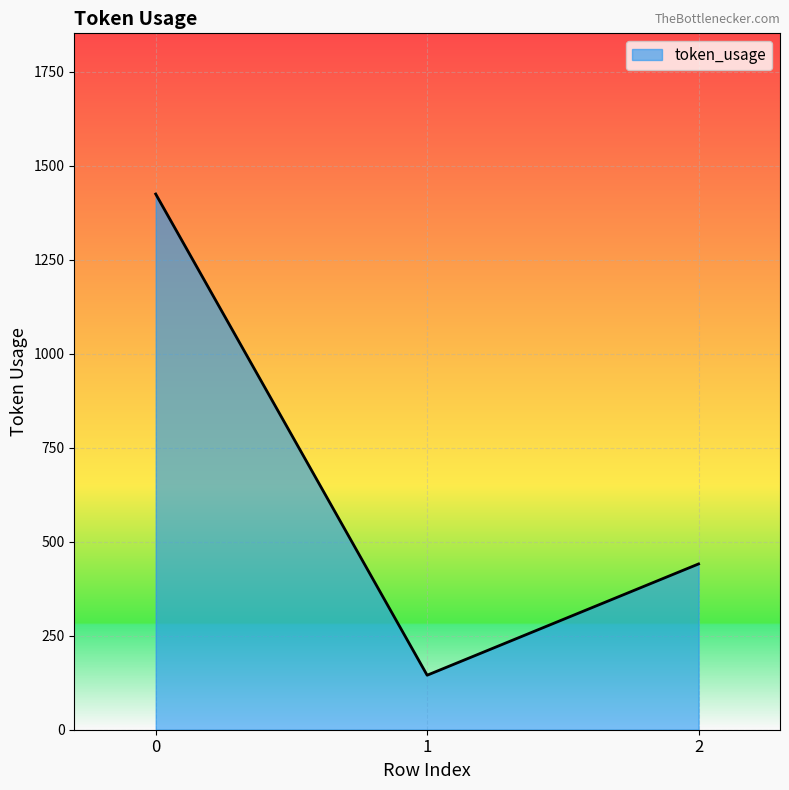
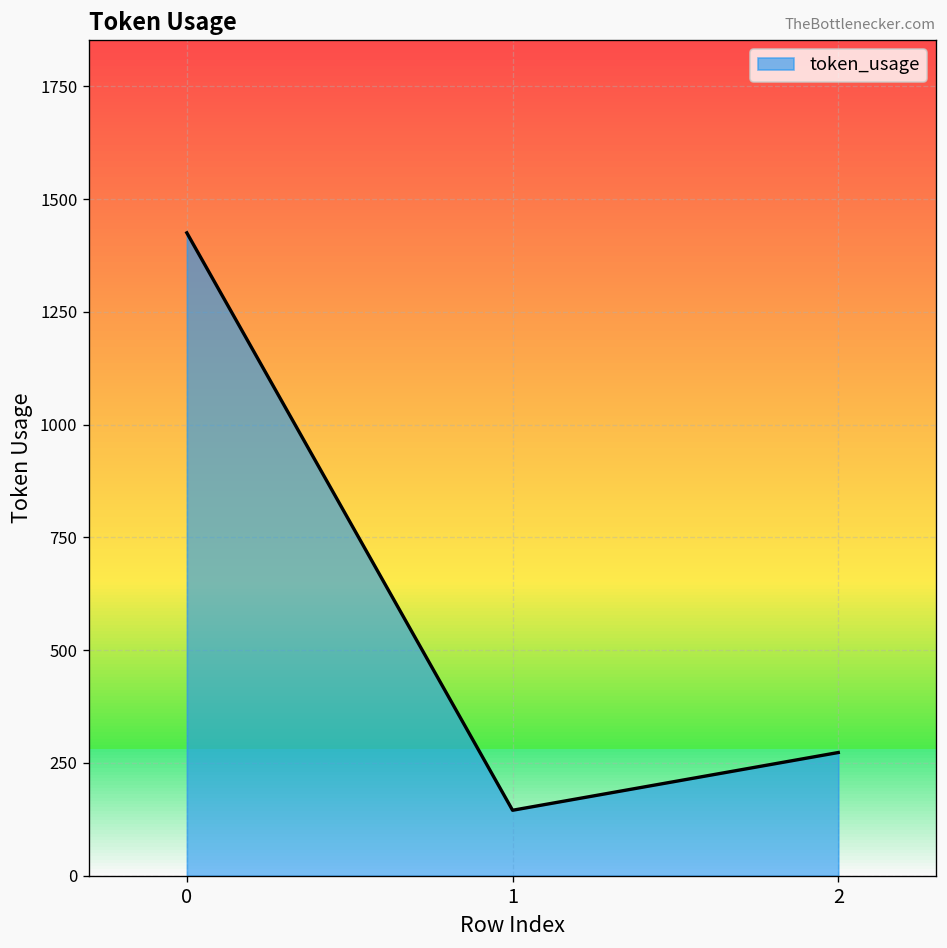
2: 440 -> 270
